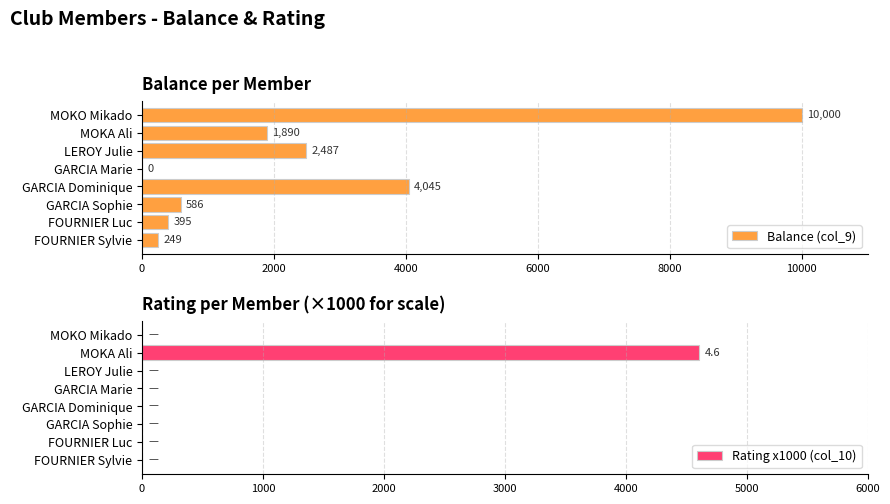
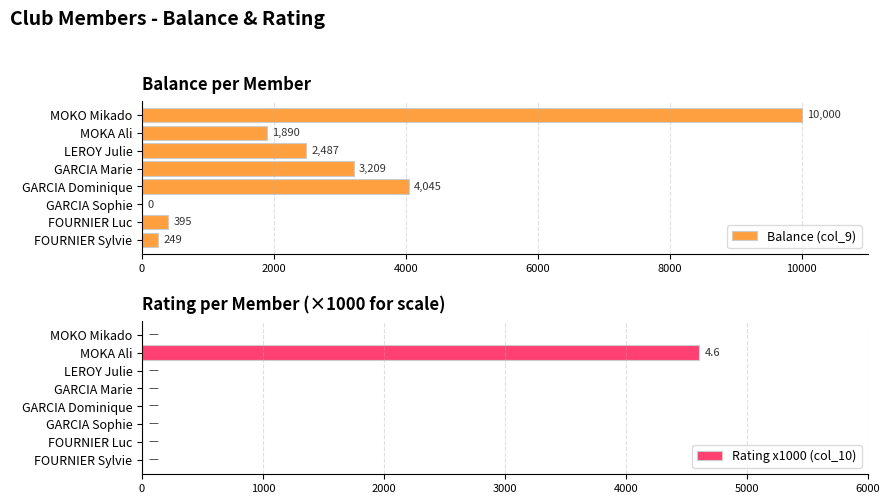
Balance per Member, GARCIA Marie: 0 -> 3,209
Balance per Member, GARCIA Sophie: 586 -> 0
